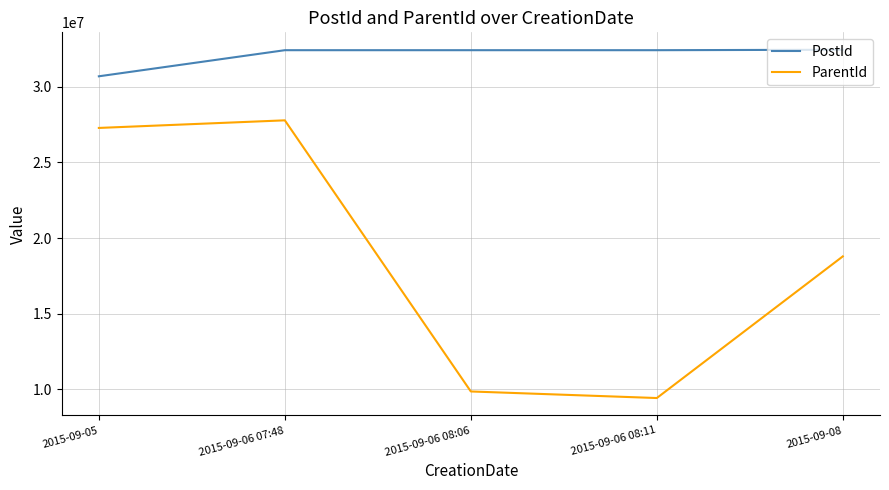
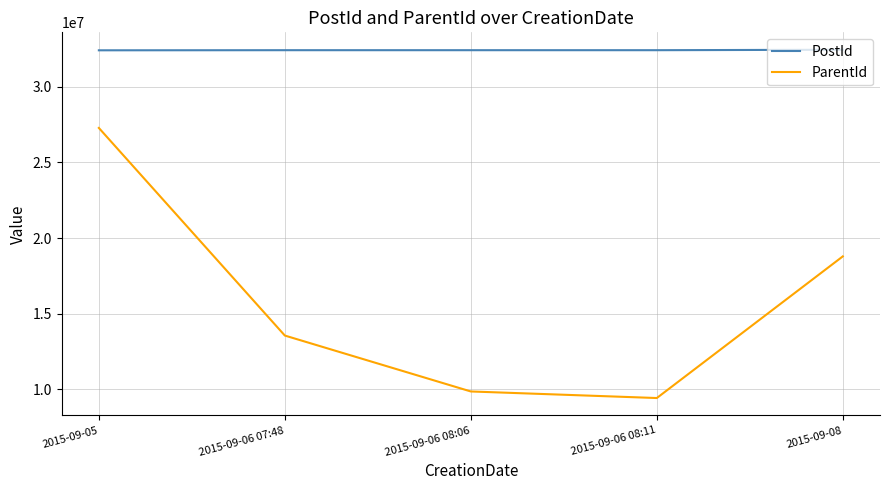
PostId, 2015-09-05: 30700000 -> 32400000
ParentId, 2015-09-06 07:48: 27800000 -> 13600000
